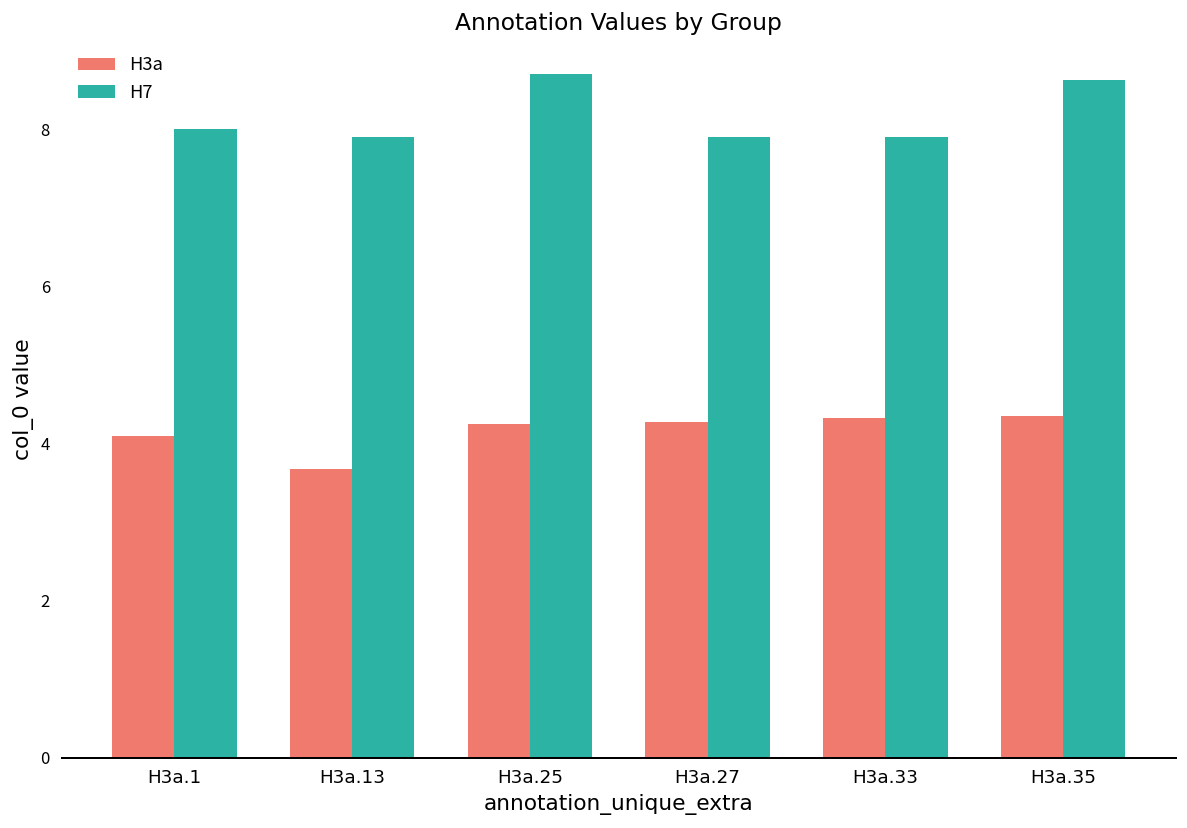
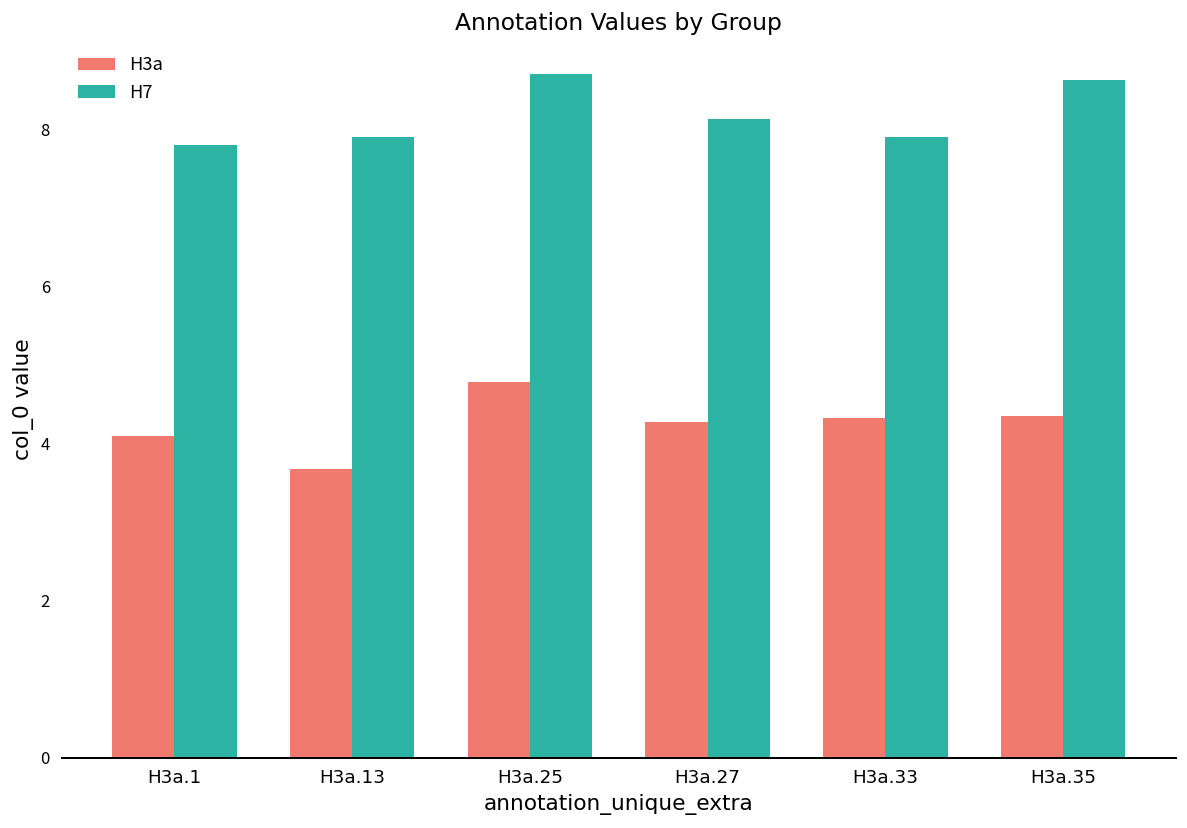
H7, H3a.1: 8.0 -> 7.8
H3a, H3a.25: 4.3 -> 4.8
H7, H3a.27: 7.9 -> 8.1
